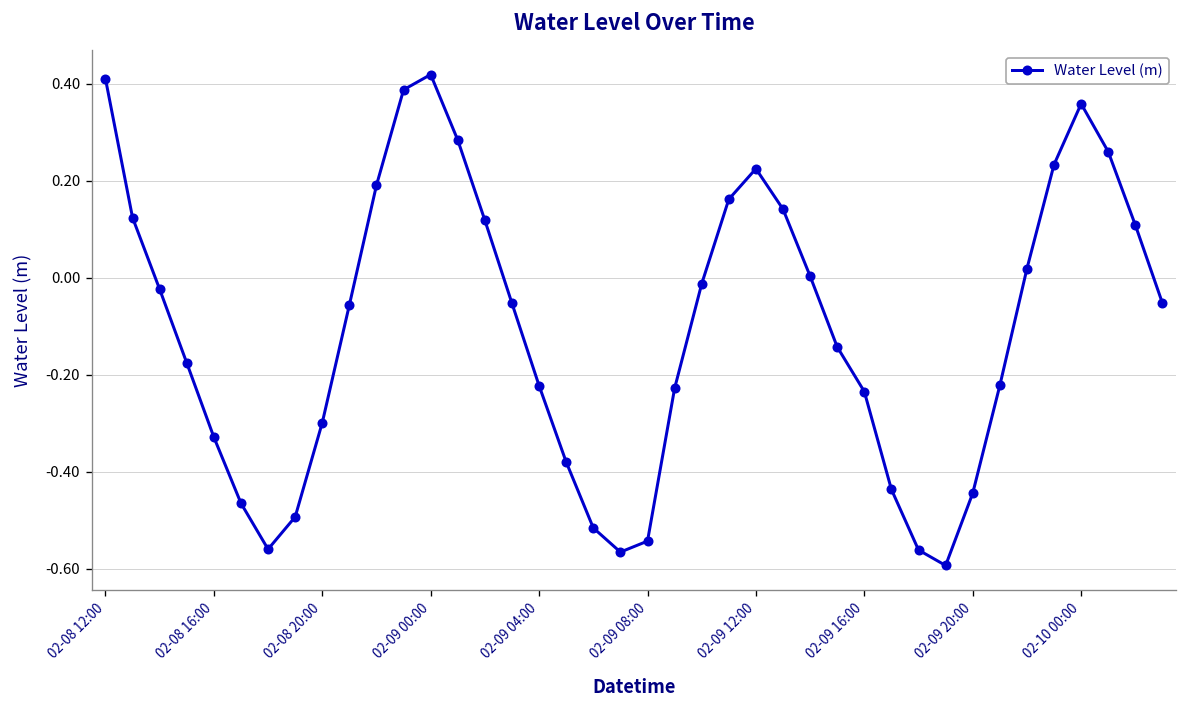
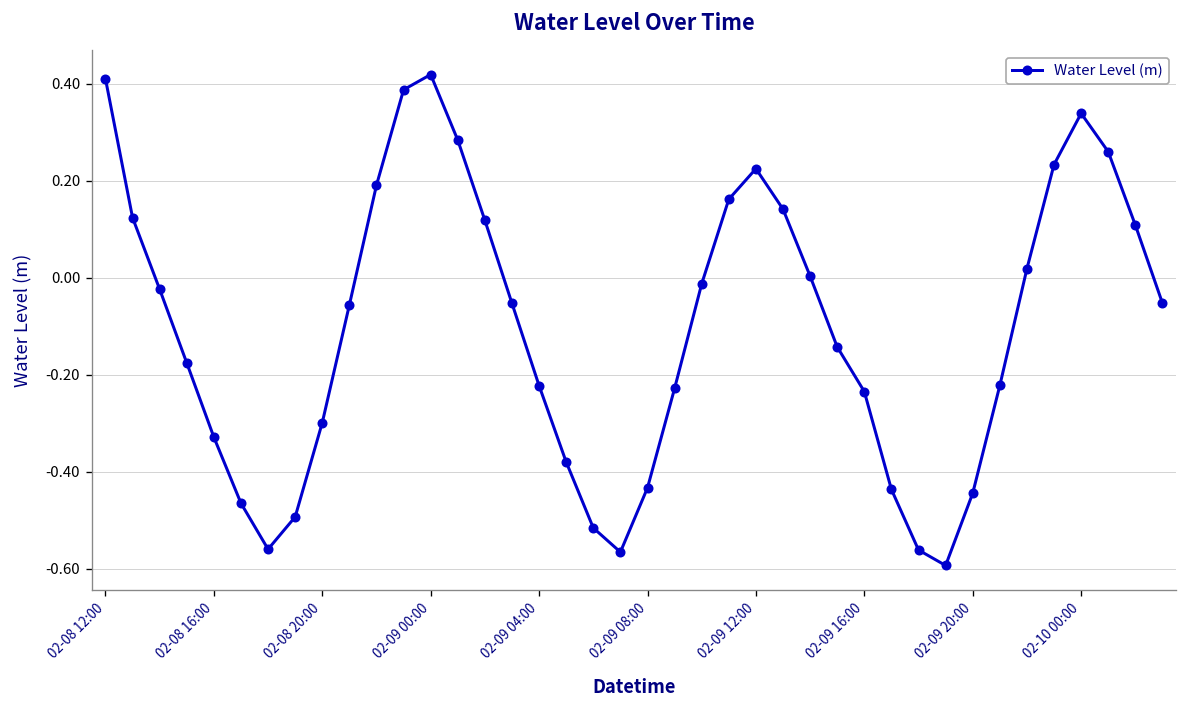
02-09 08:00: -0.54 -> -0.43
02-10 00:00: 0.36 -> 0.34
